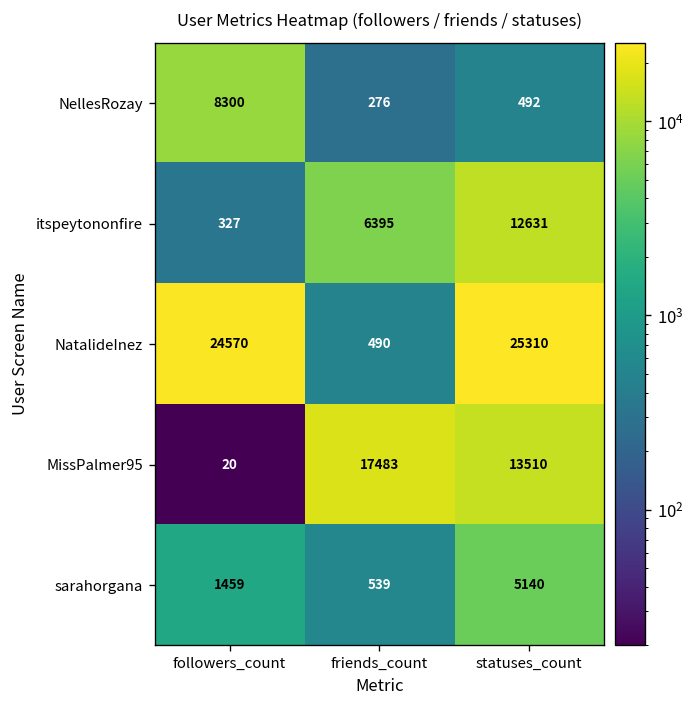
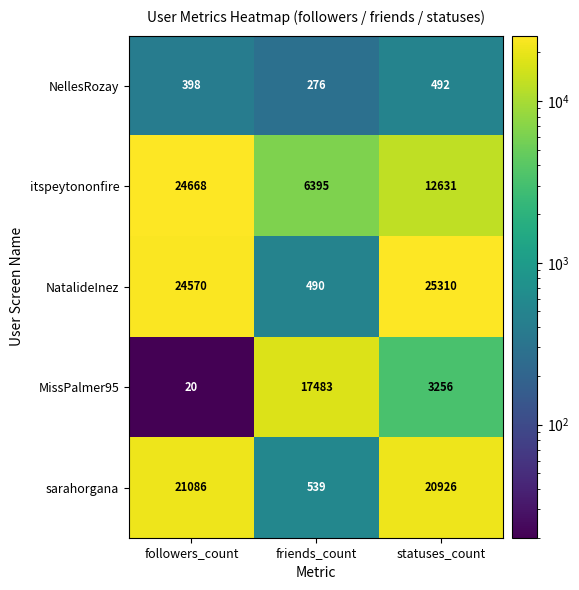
NellesRozay, followers_count: 8300 -> 398
itspeytononfire, followers_count: 327 -> 24668
MissPalmer95, statuses_count: 13510 -> 3256
sarahorgana, followers_count: 1459 -> 21086
sarahorgana, statuses_count: 5140 -> 20926
